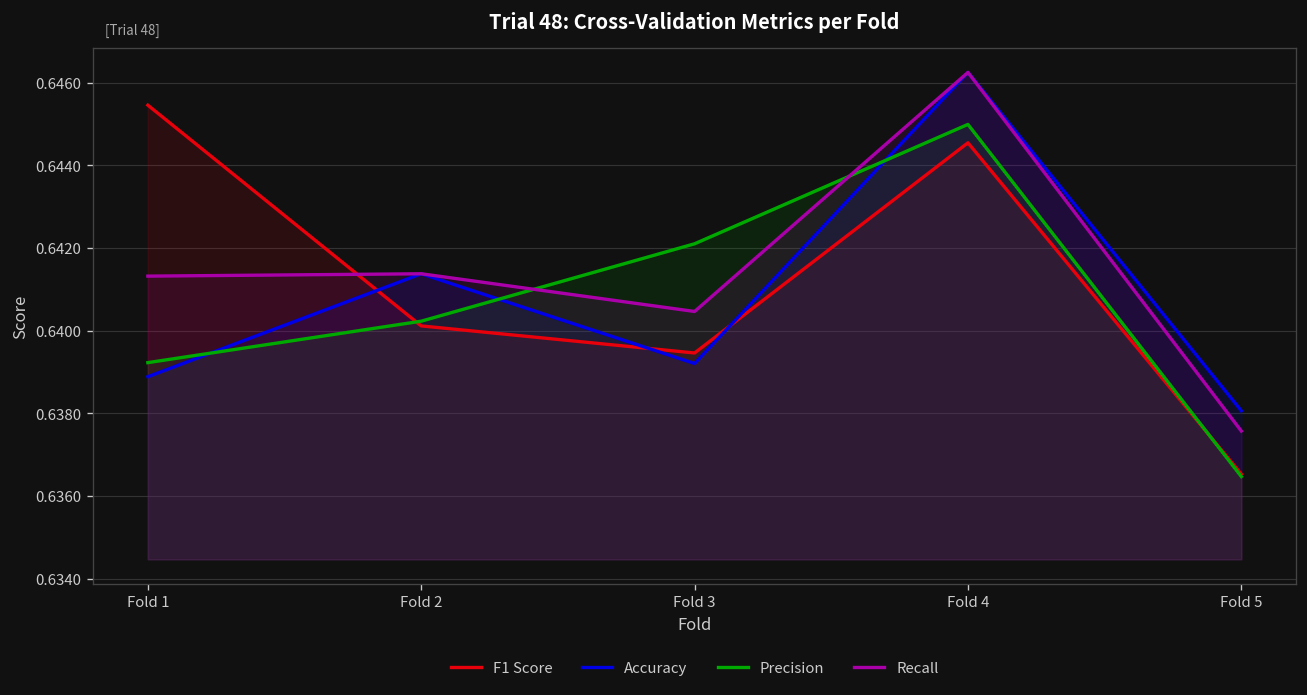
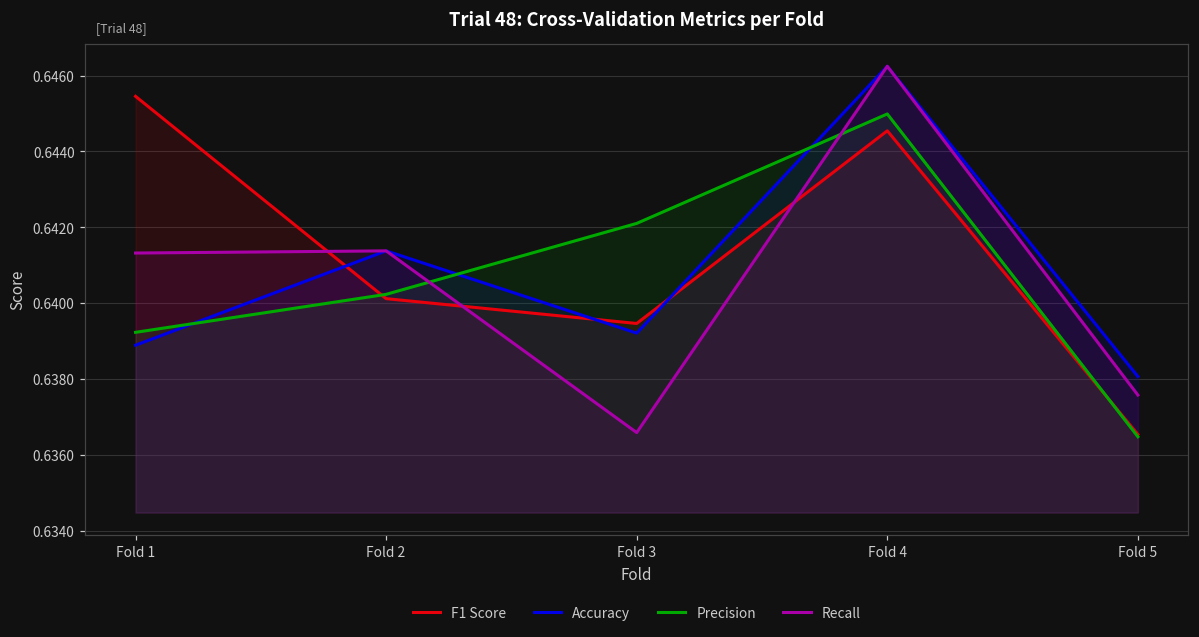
Recall, Fold 3: 0.6405 -> 0.6366
